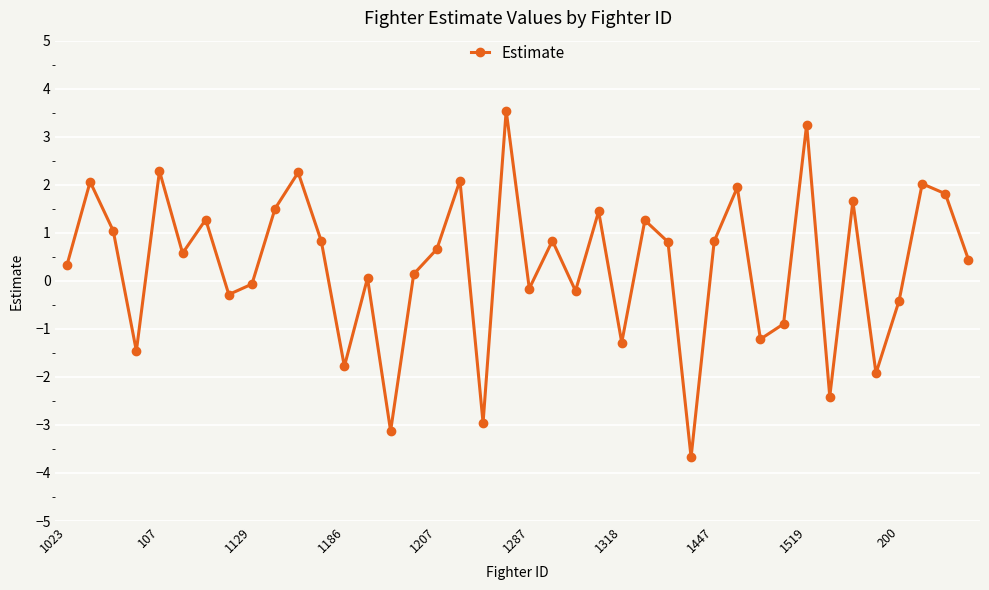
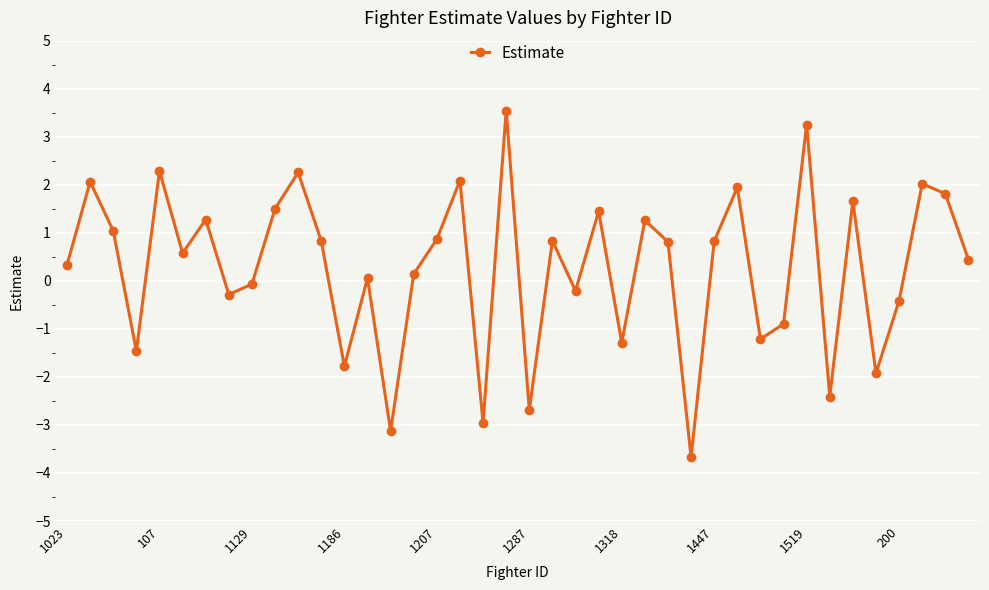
1207: 0.7 -> 0.9
1287: -0.2 -> -2.7
